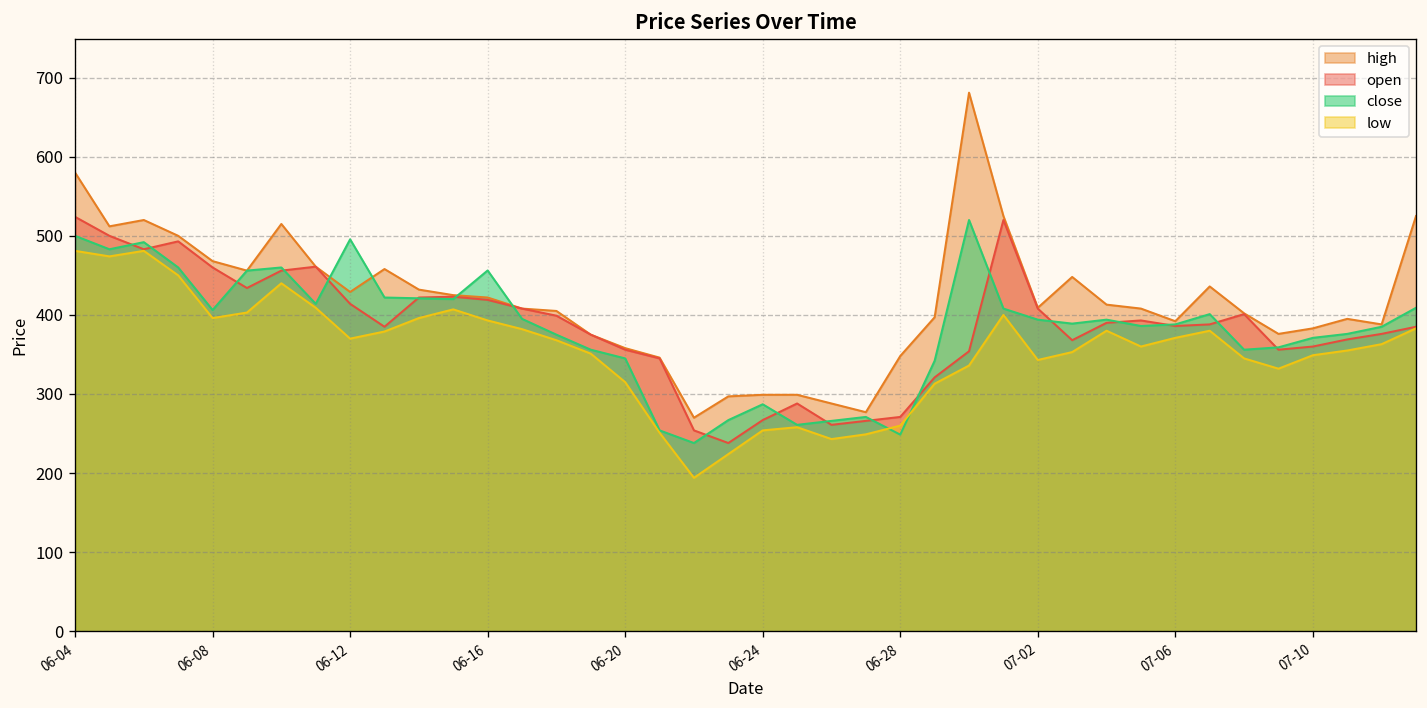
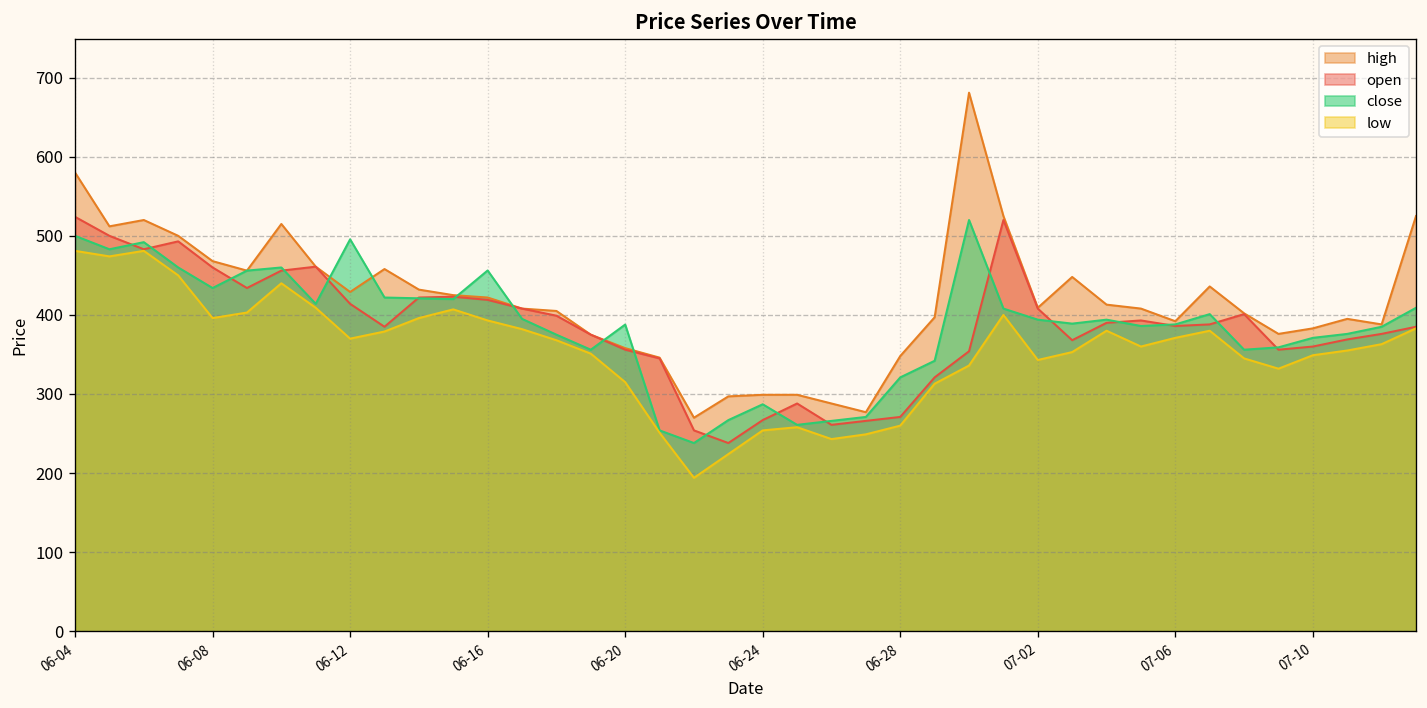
close, 06-08: 410 -> 430
close, 06-20: 350 -> 390
close, 06-28: 250 -> 320
